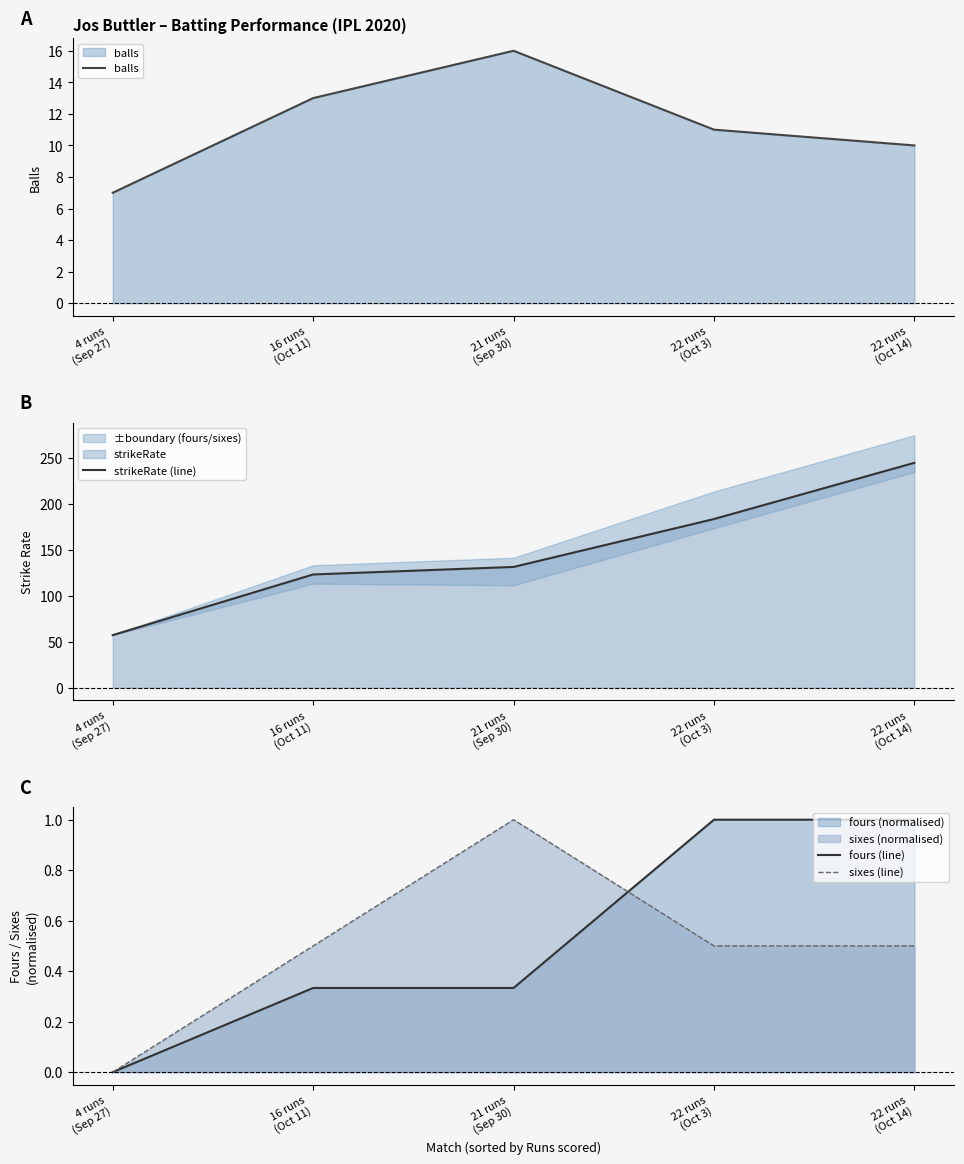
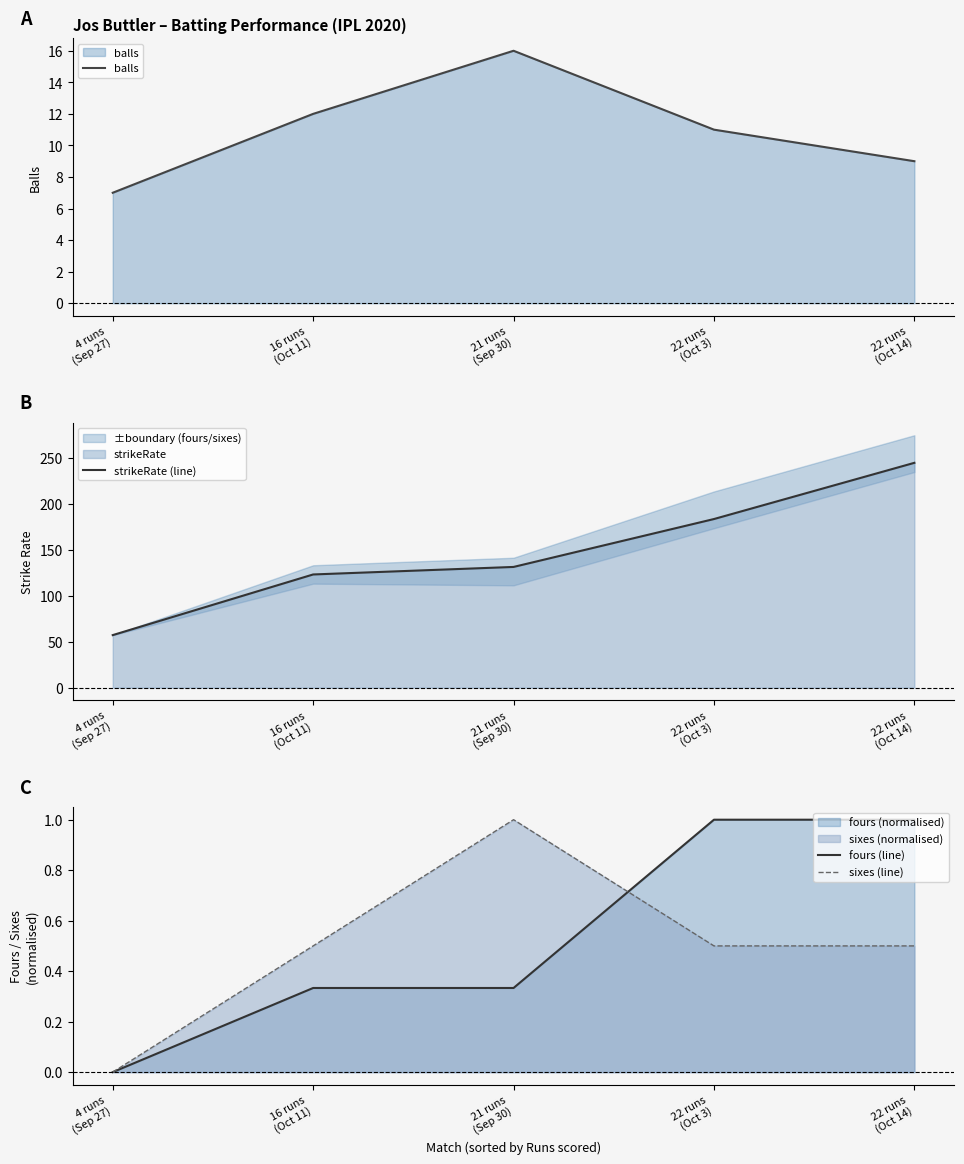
Jos Buttler – Batting Performance (IPL 2020), 16 runs (Oct 11): 13 -> 12
Jos Buttler – Batting Performance (IPL 2020), 22 runs (Oct 14): 10 -> 9
